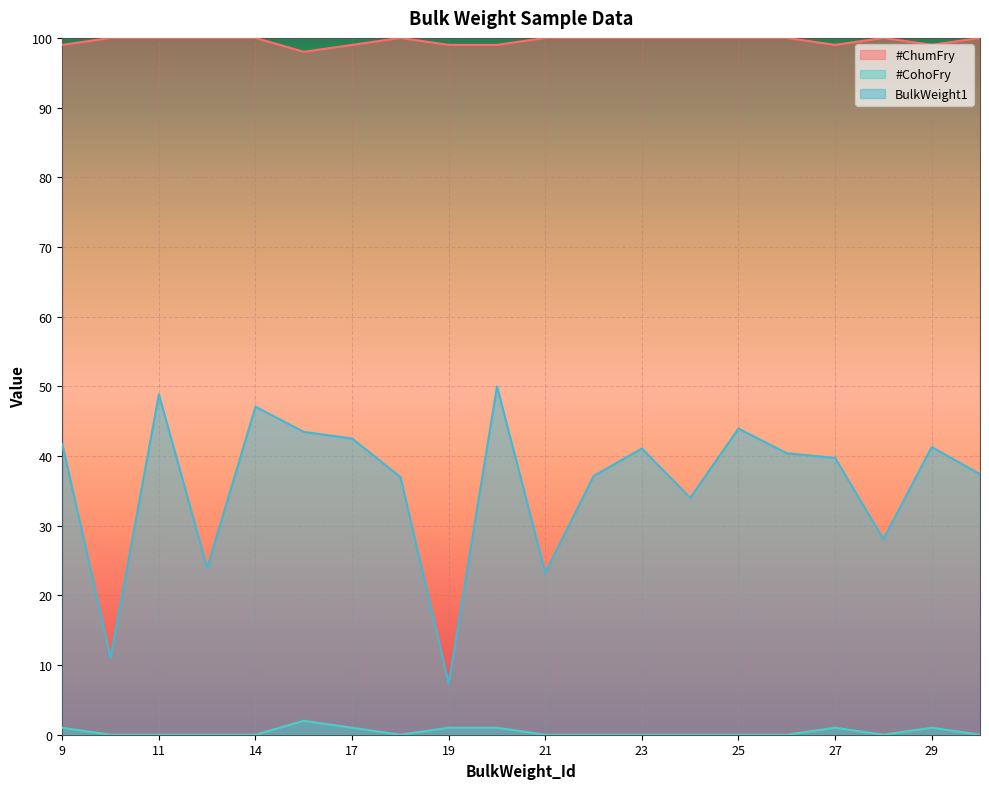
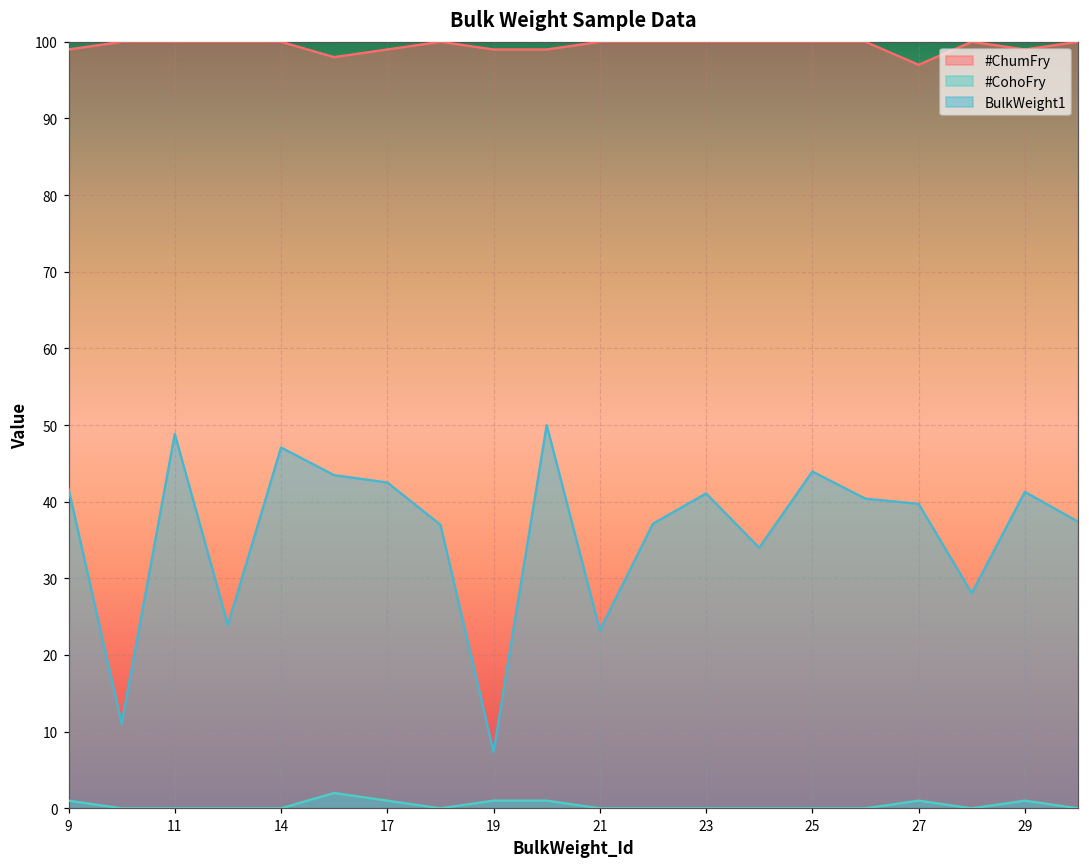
#ChumFry, 27: 99 -> 97
